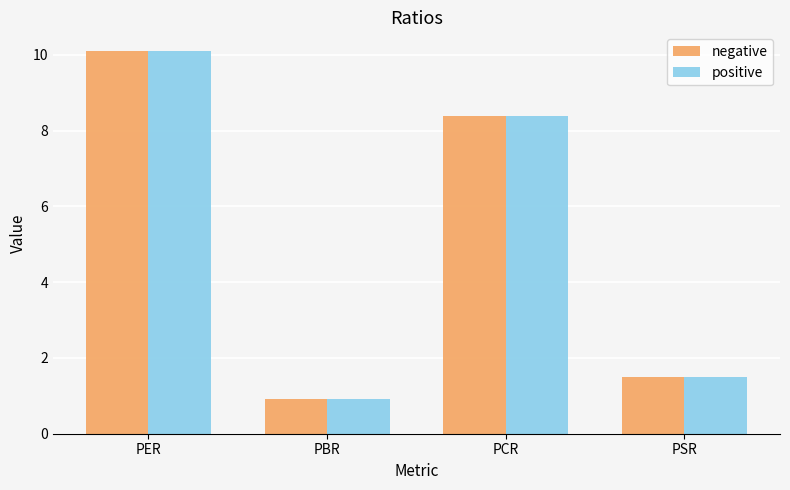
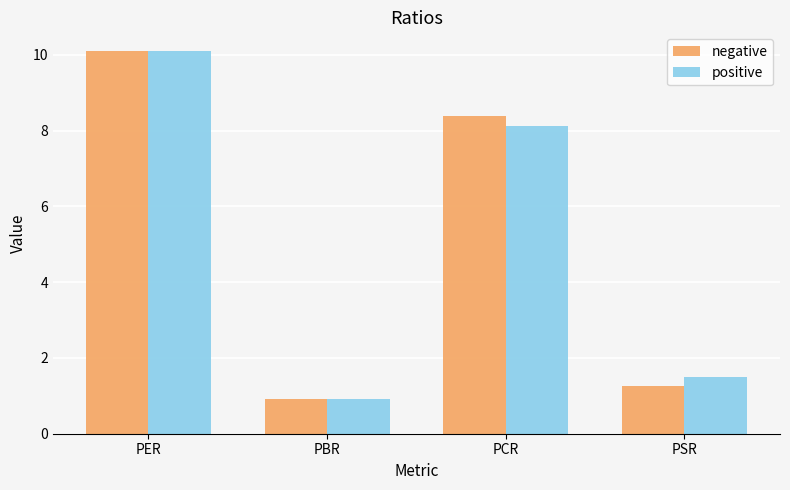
positive, PCR: 8.4 -> 8.1
negative, PSR: 1.5 -> 1.3
